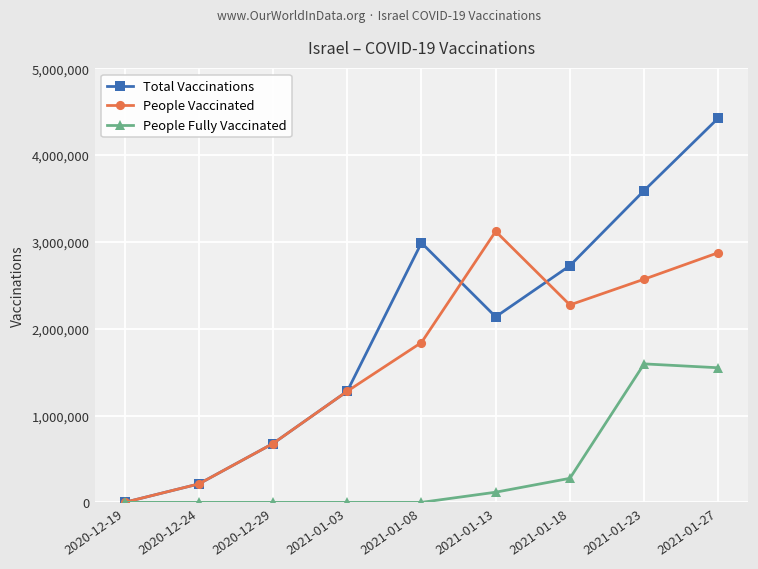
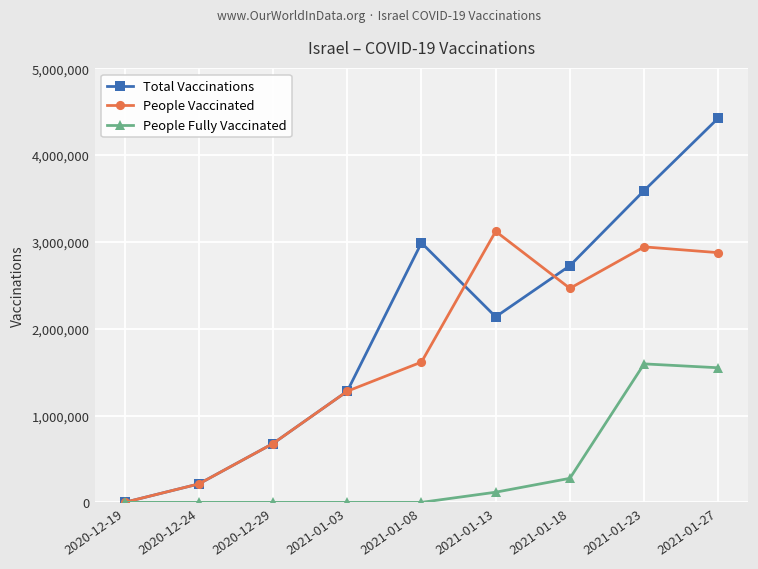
People Vaccinated, 2021-01-08: 1,800,000 -> 1,600,000
People Vaccinated, 2021-01-18: 2,300,000 -> 2,500,000
People Vaccinated, 2021-01-23: 2,600,000 -> 2,900,000
